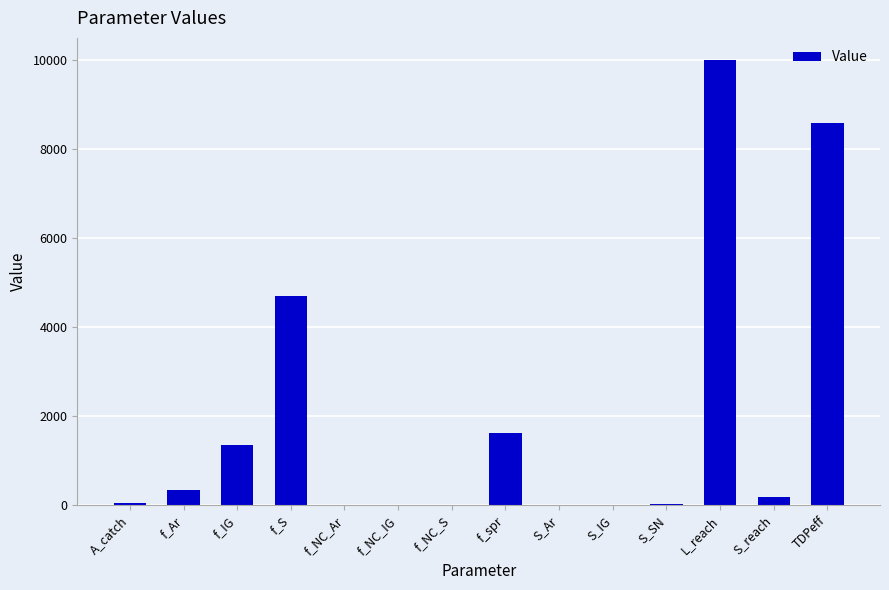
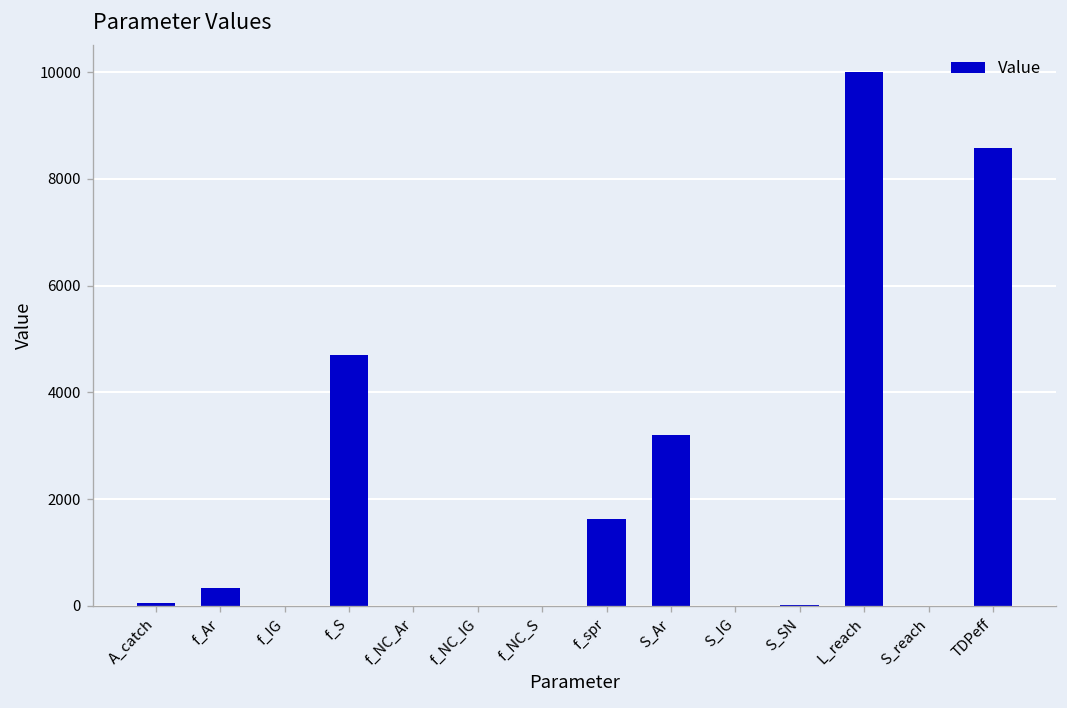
f_IG: 1300 -> 0
S_Ar: 0 -> 3200
S_reach: 200 -> 0
